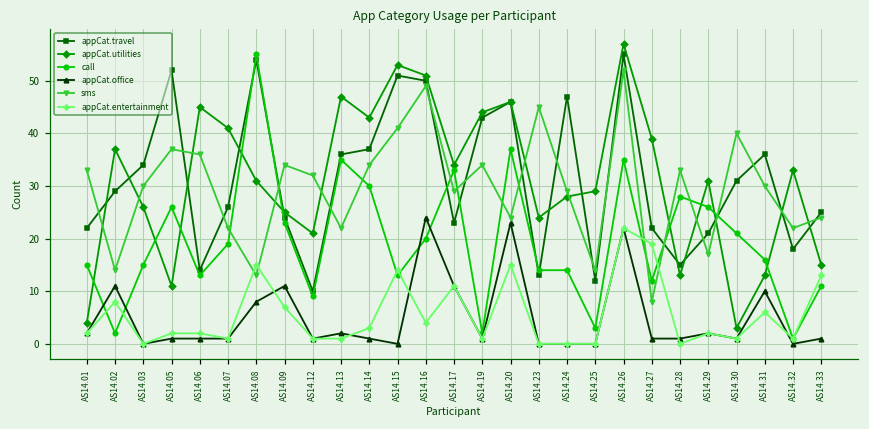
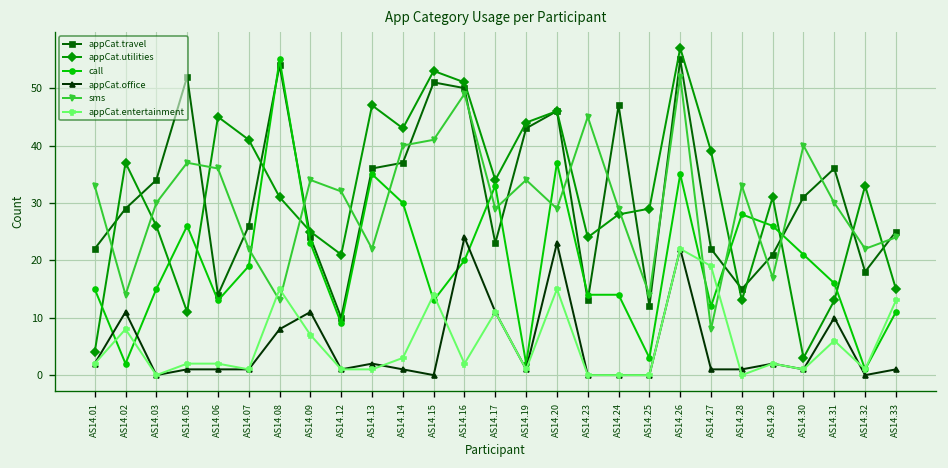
sms, AS14.14: 34 -> 40
appCat.entertainment, AS14.16: 4 -> 2
sms, AS14.20: 24 -> 29
